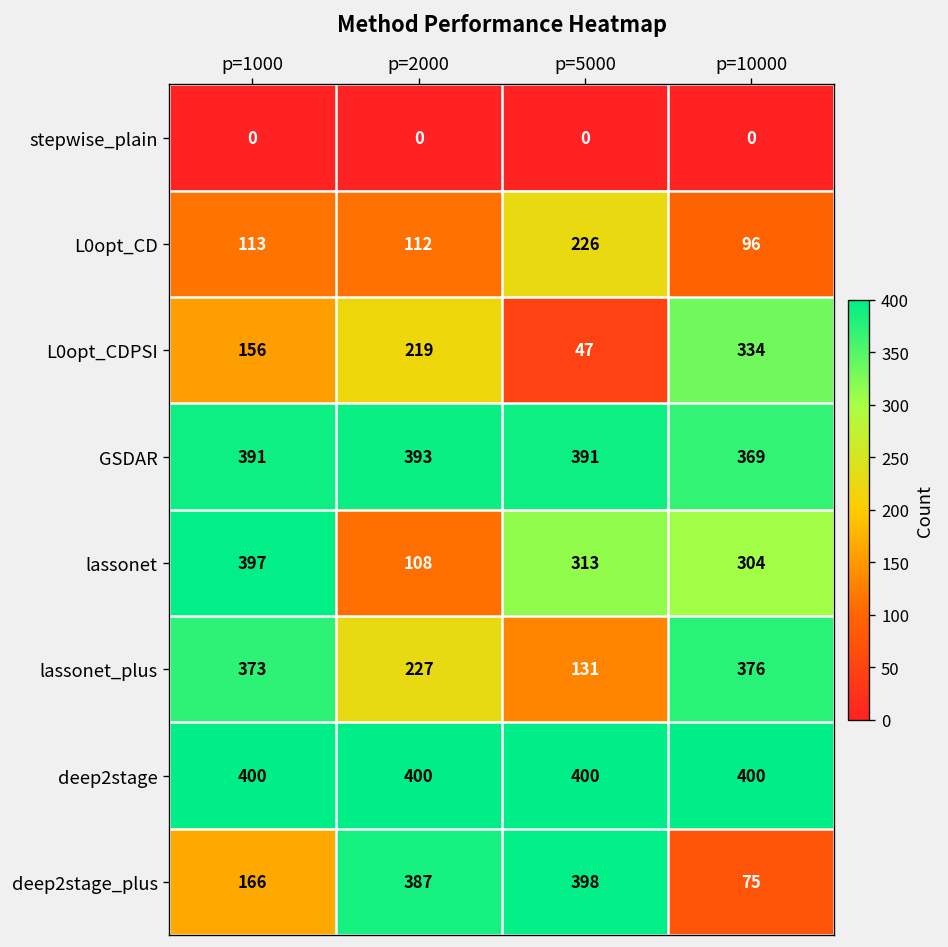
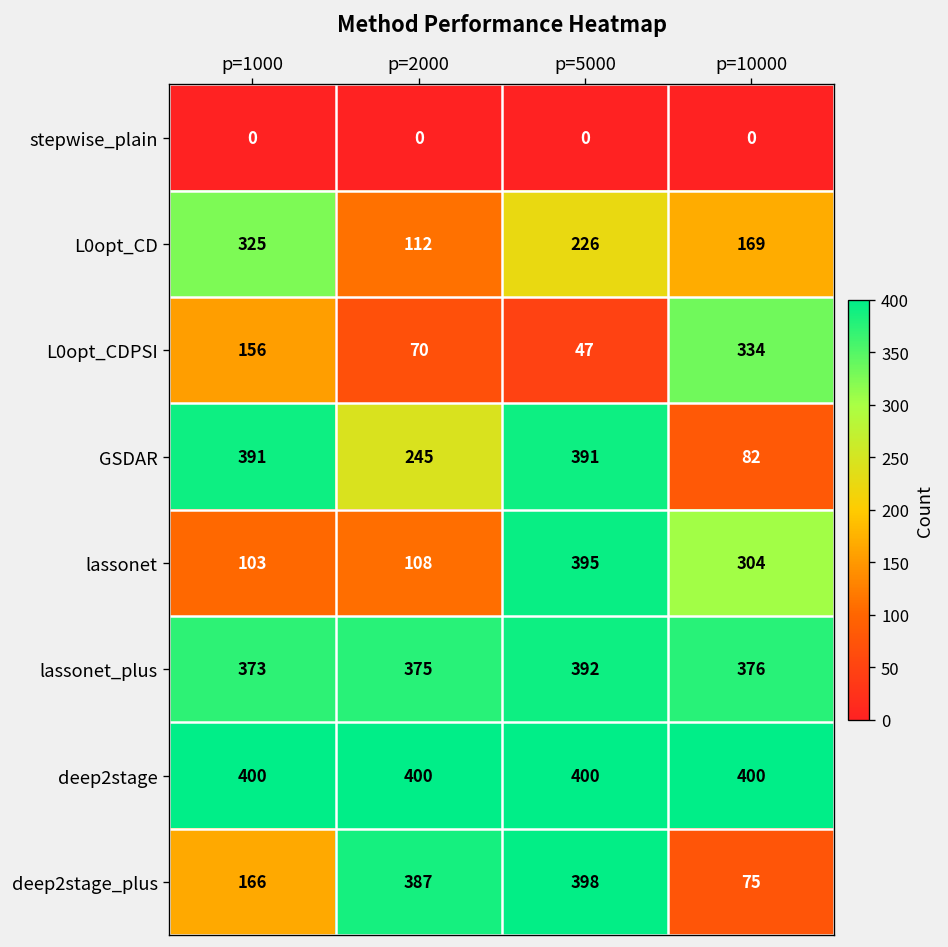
L0opt_CD, p=1000: 113 -> 325
L0opt_CD, p=10000: 96 -> 169
L0opt_CDPSI, p=2000: 219 -> 70
GSDAR, p=2000: 393 -> 245
GSDAR, p=10000: 369 -> 82
lassonet, p=1000: 397 -> 103
lassonet, p=5000: 313 -> 395
lassonet_plus, p=2000: 227 -> 375
lassonet_plus, p=5000: 131 -> 392
